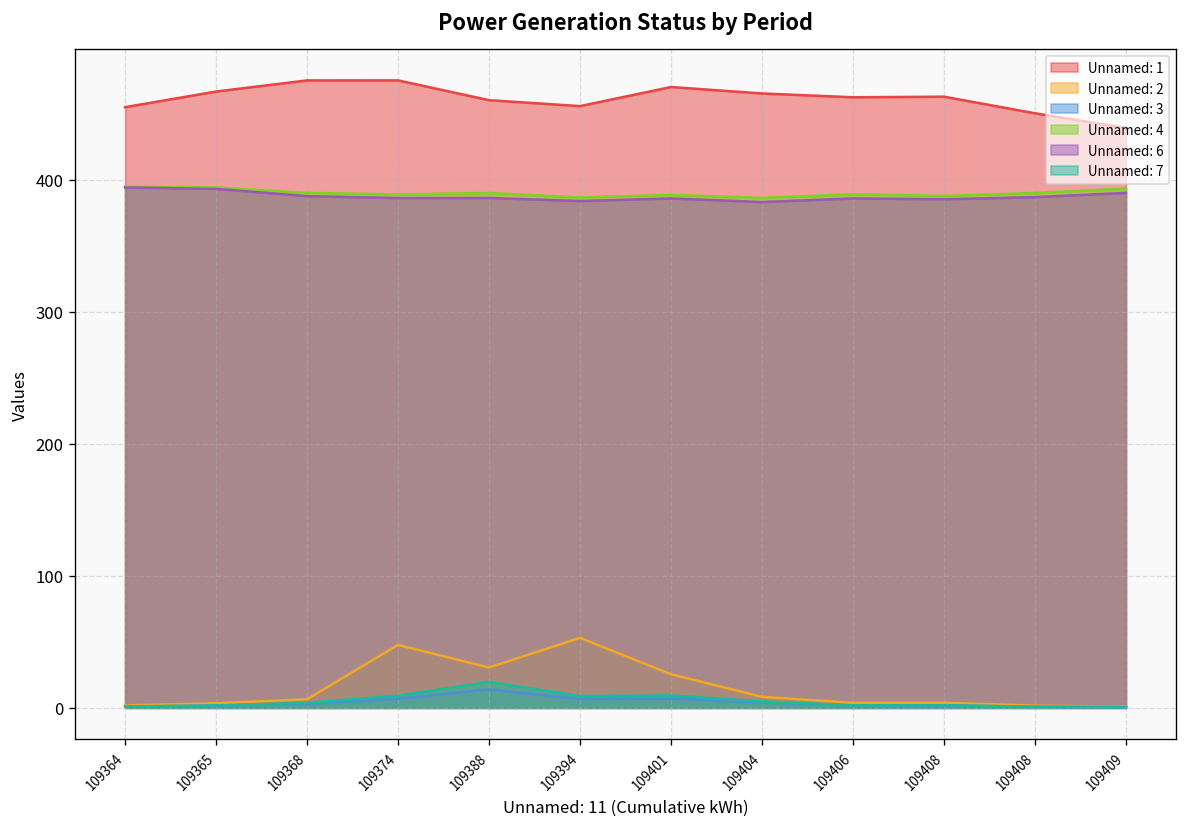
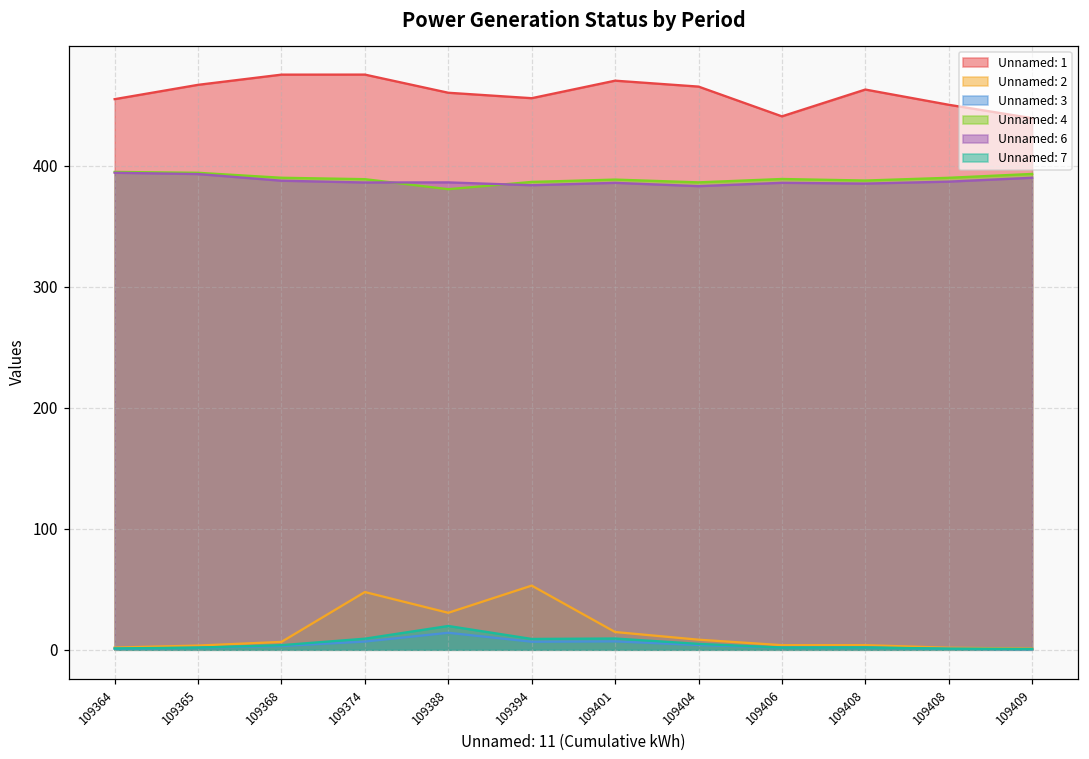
Unnamed: 4, 109388: 390 -> 381
Unnamed: 2, 109401: 25 -> 15
Unnamed: 1, 109406: 463 -> 441
